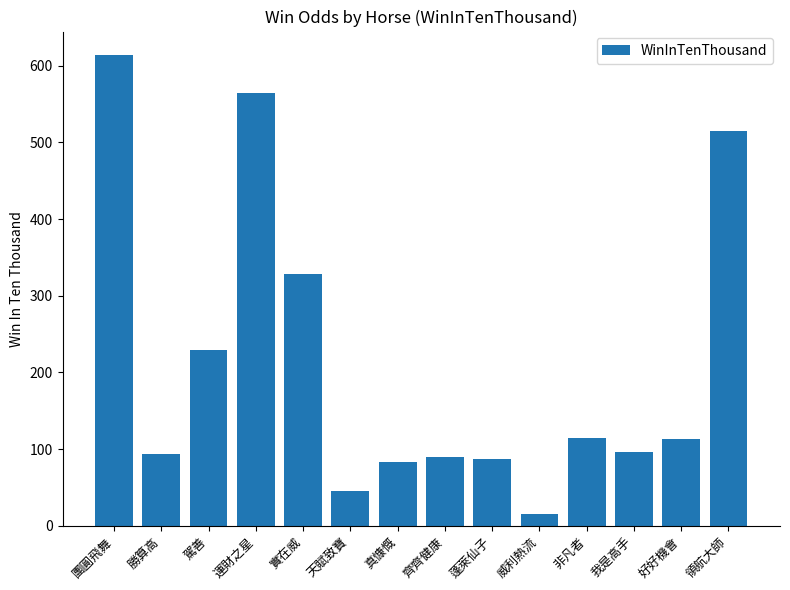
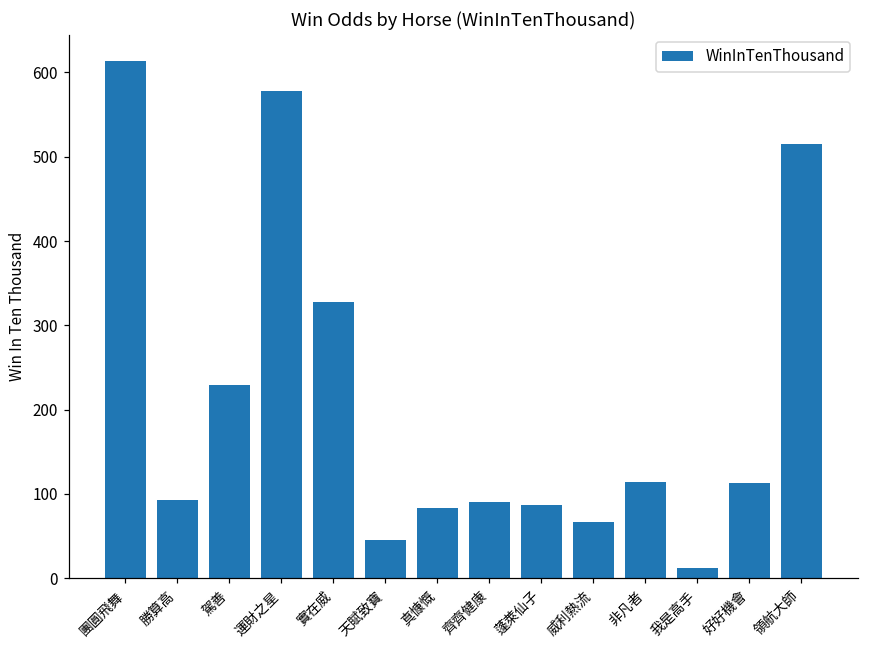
運財之星: 570 -> 580
威利熱流: 20 -> 70
我是高手: 100 -> 10
